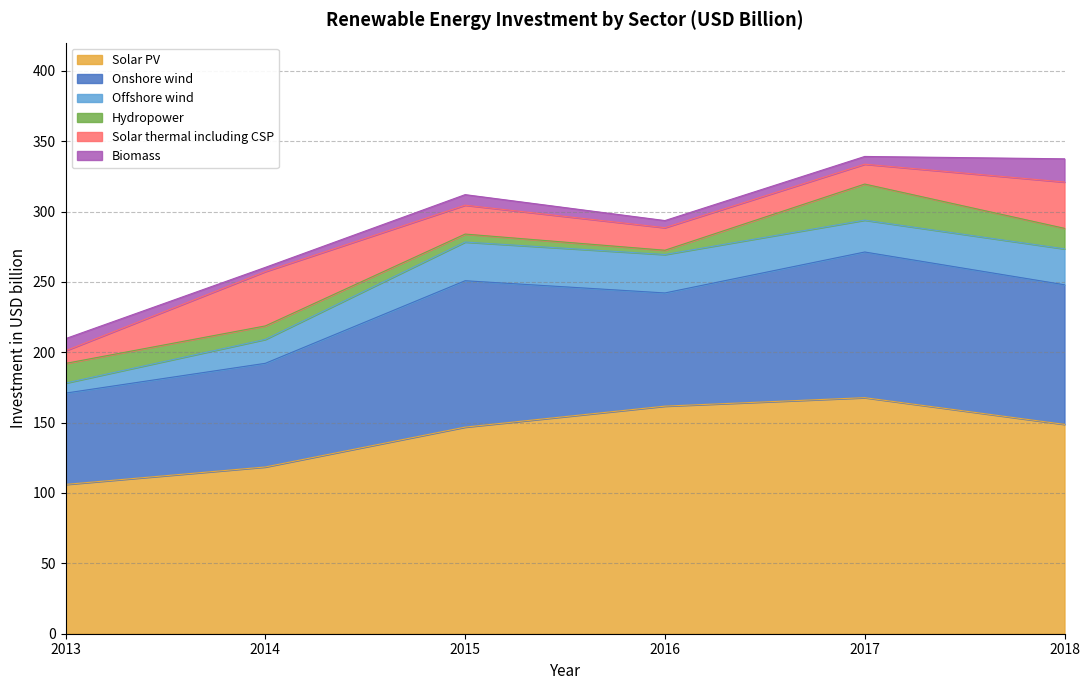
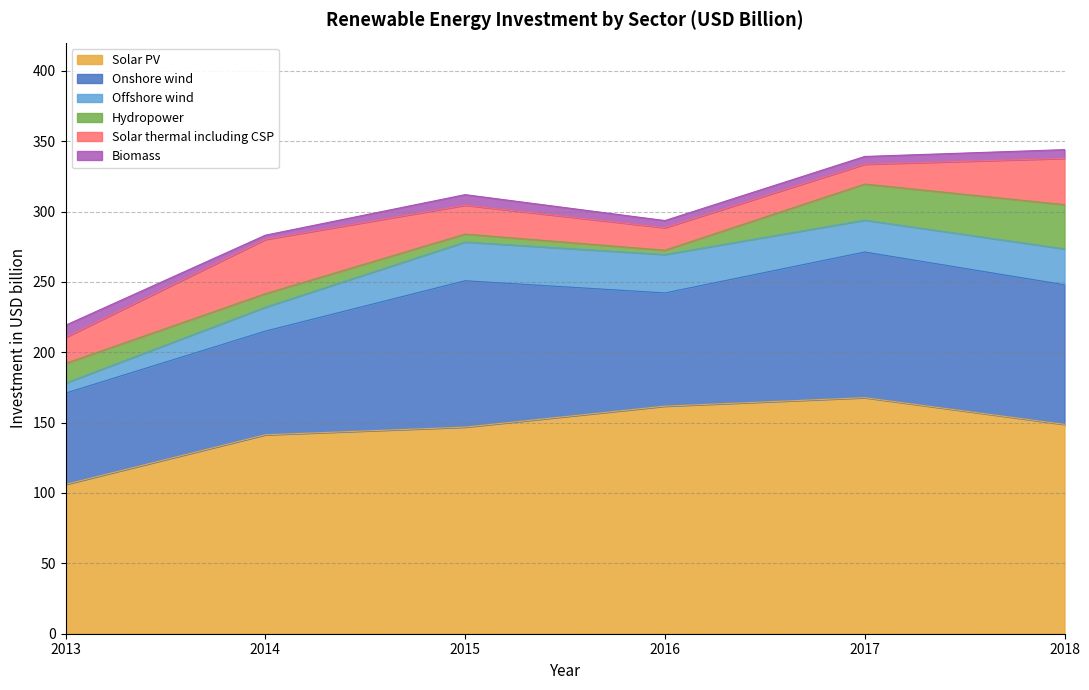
Solar thermal including CSP, 2013: 9 -> 19
Solar PV, 2014: 118 -> 141
Hydropower, 2018: 15 -> 31
Biomass, 2018: 17 -> 6
